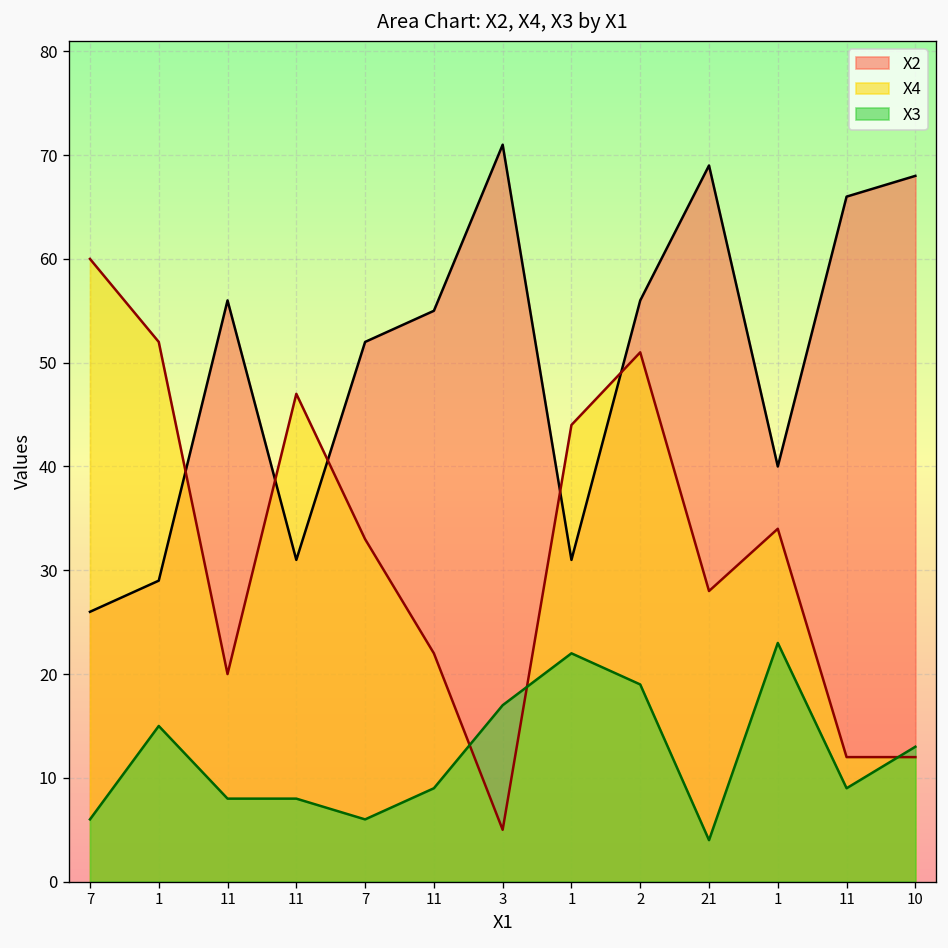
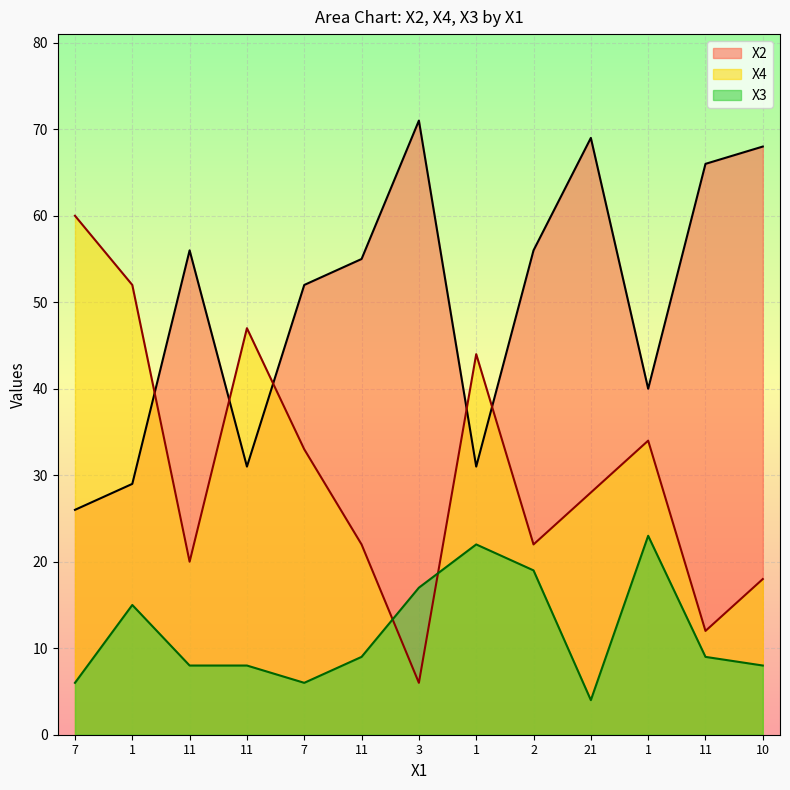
X4, 3: 5 -> 6
X4, 2: 51 -> 22
X4, 10: 12 -> 18
X3, 10: 13 -> 8
